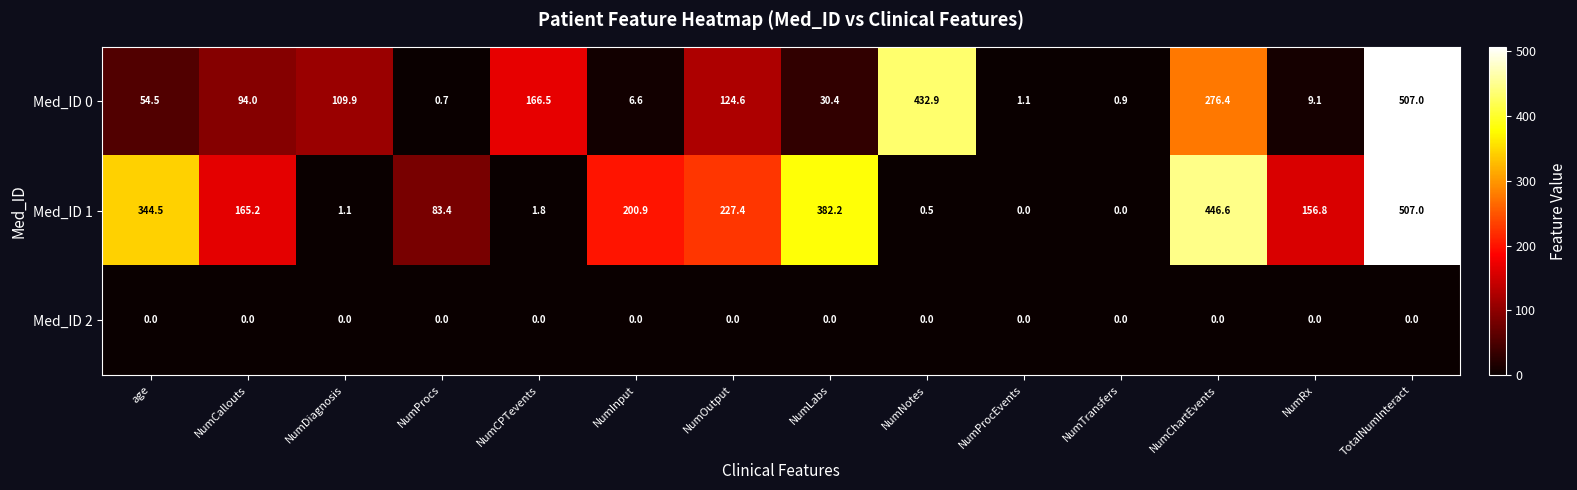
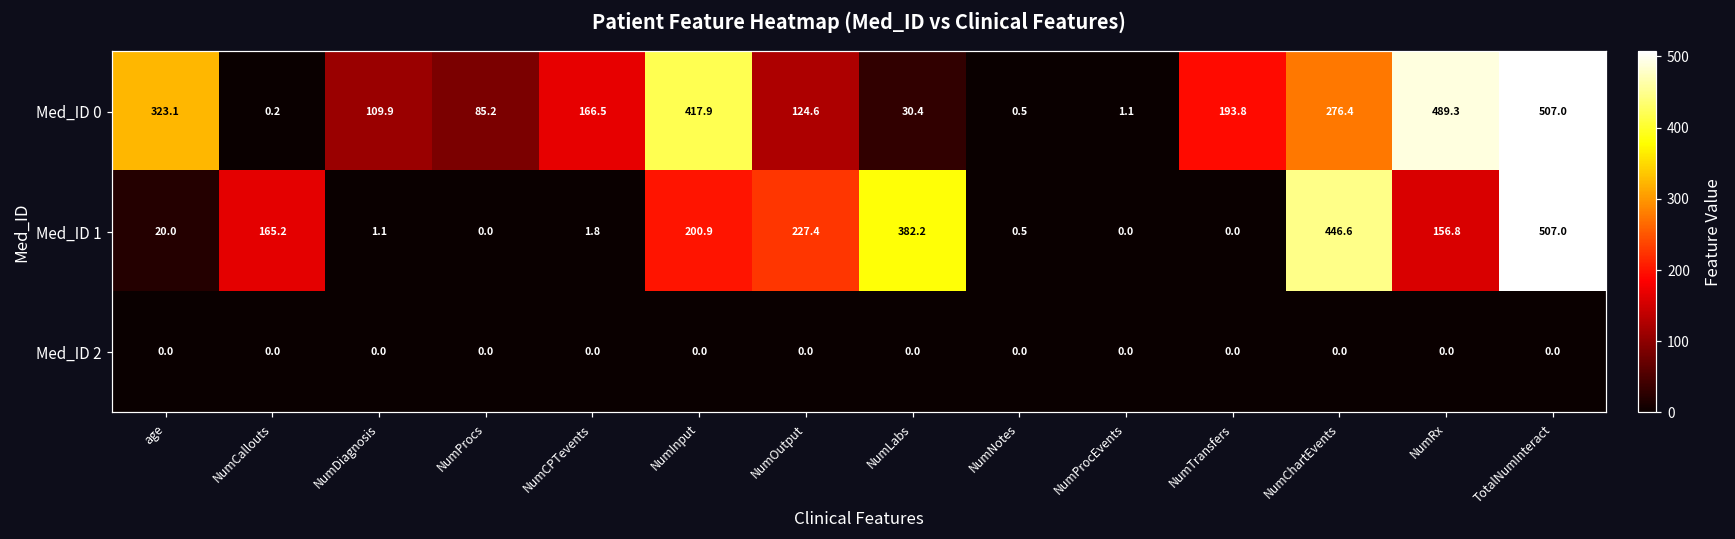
Med_ID 0, age: 54.5 -> 323.1
Med_ID 0, NumCallouts: 94.0 -> 0.2
Med_ID 0, NumProcs: 0.7 -> 85.2
Med_ID 0, NumInput: 6.6 -> 417.9
Med_ID 0, NumNotes: 432.9 -> 0.5
Med_ID 0, NumTransfers: 0.9 -> 193.8
Med_ID 0, NumRx: 9.1 -> 489.3
Med_ID 1, age: 344.5 -> 20.0
Med_ID 1, NumProcs: 83.4 -> 0.0
